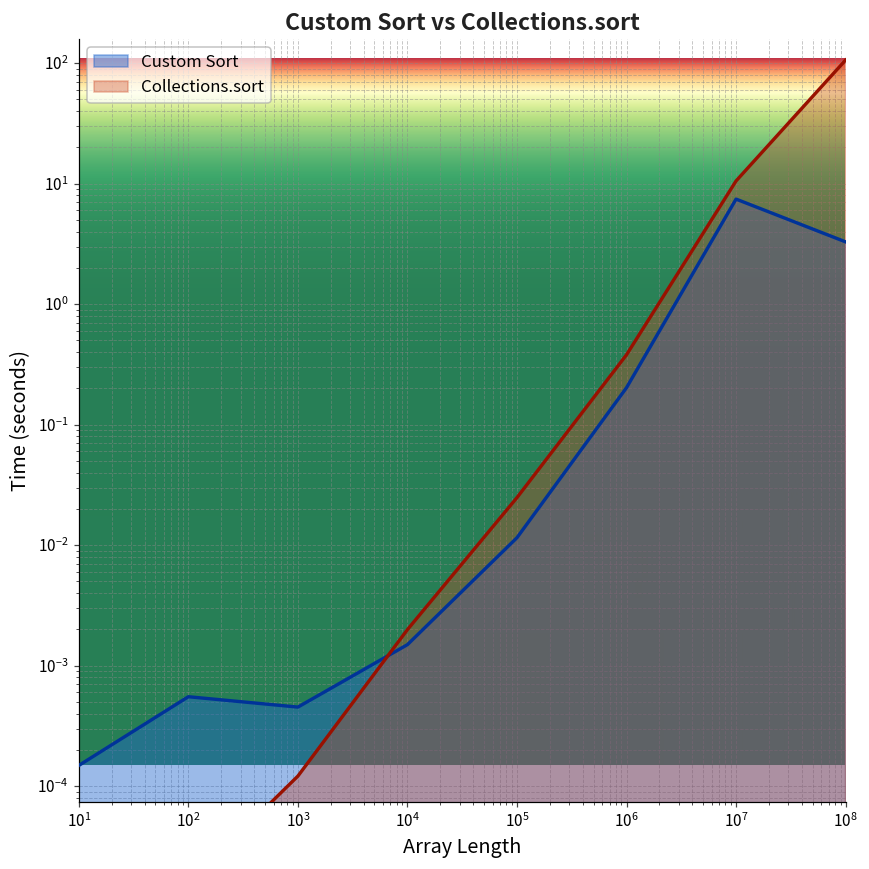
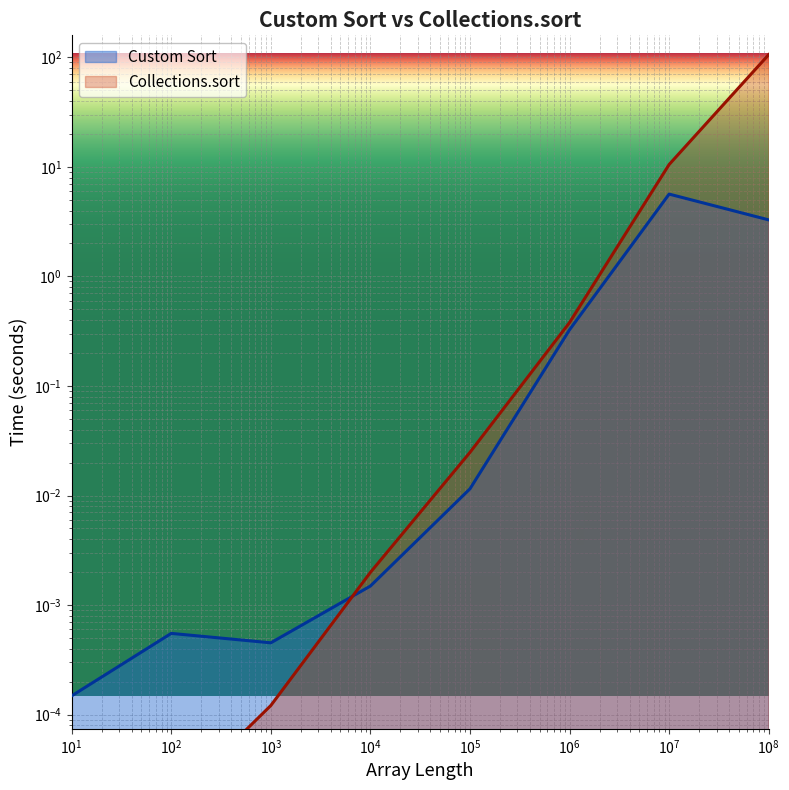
Custom Sort, 10^6: 0.20 -> 0.33
Custom Sort, 10^7: 7 -> 6
